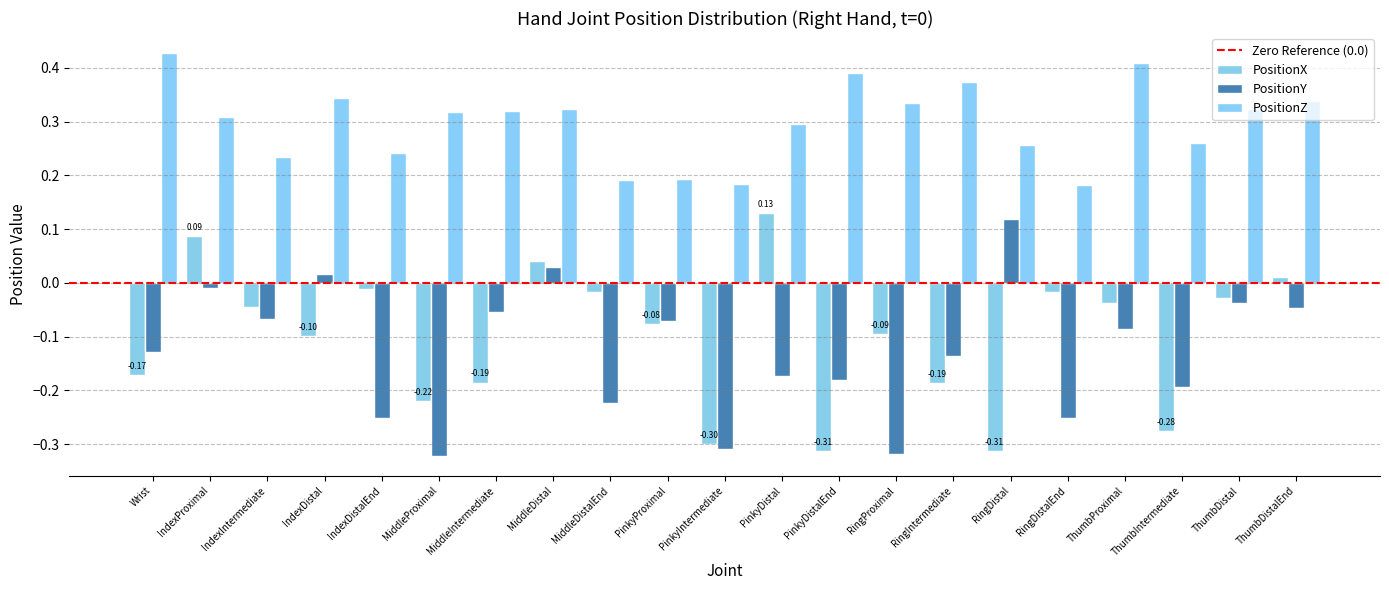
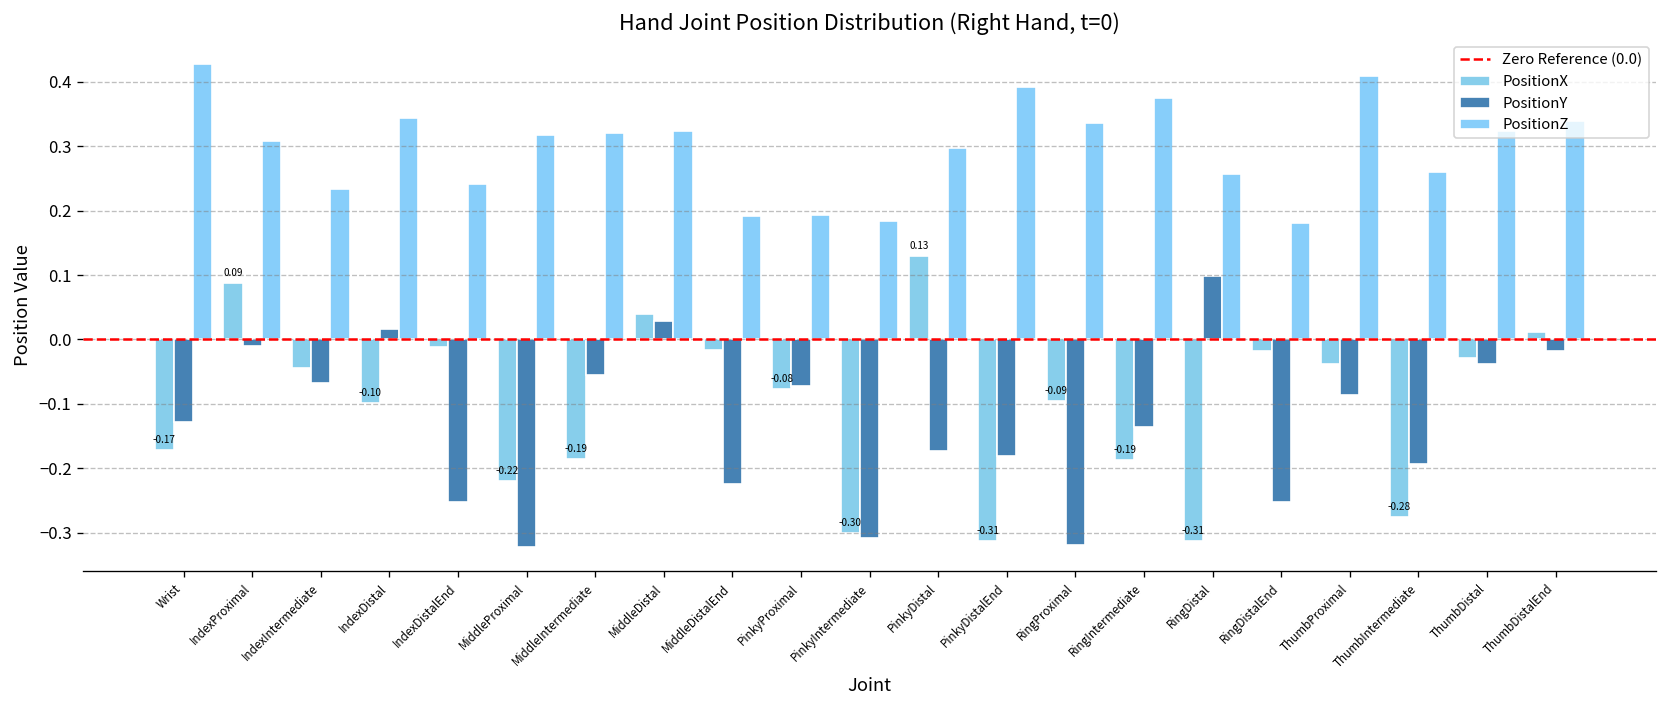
PositionY, RingDistal: 0.12 -> 0.10
PositionY, ThumbDistalEnd: -0.05 -> -0.02
